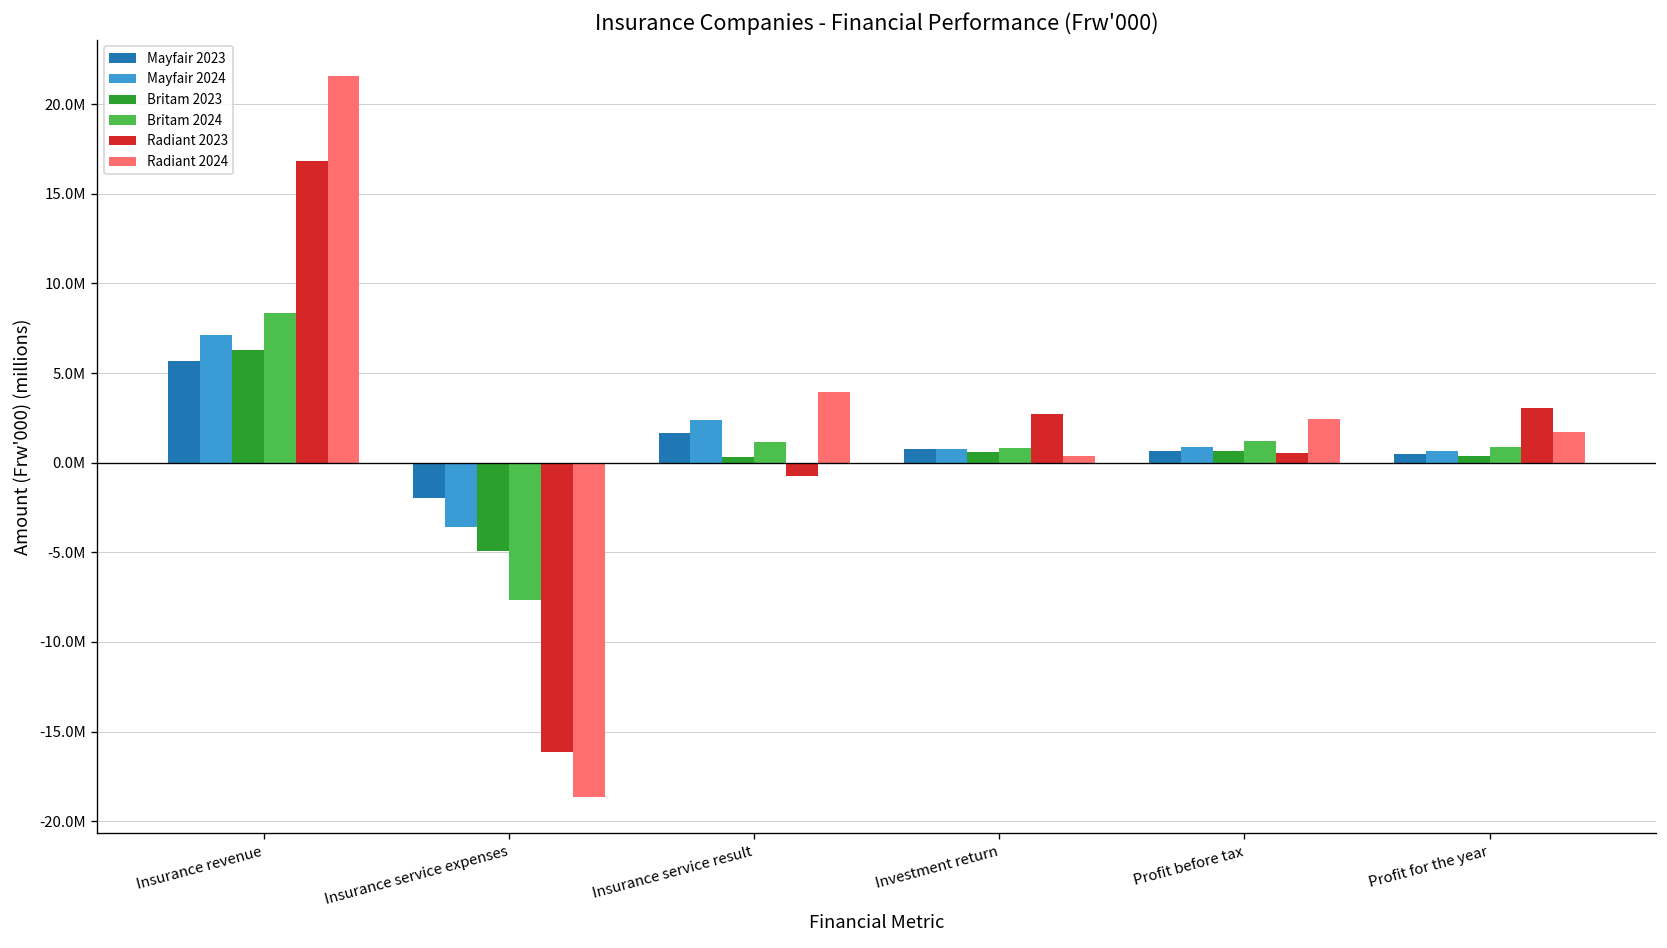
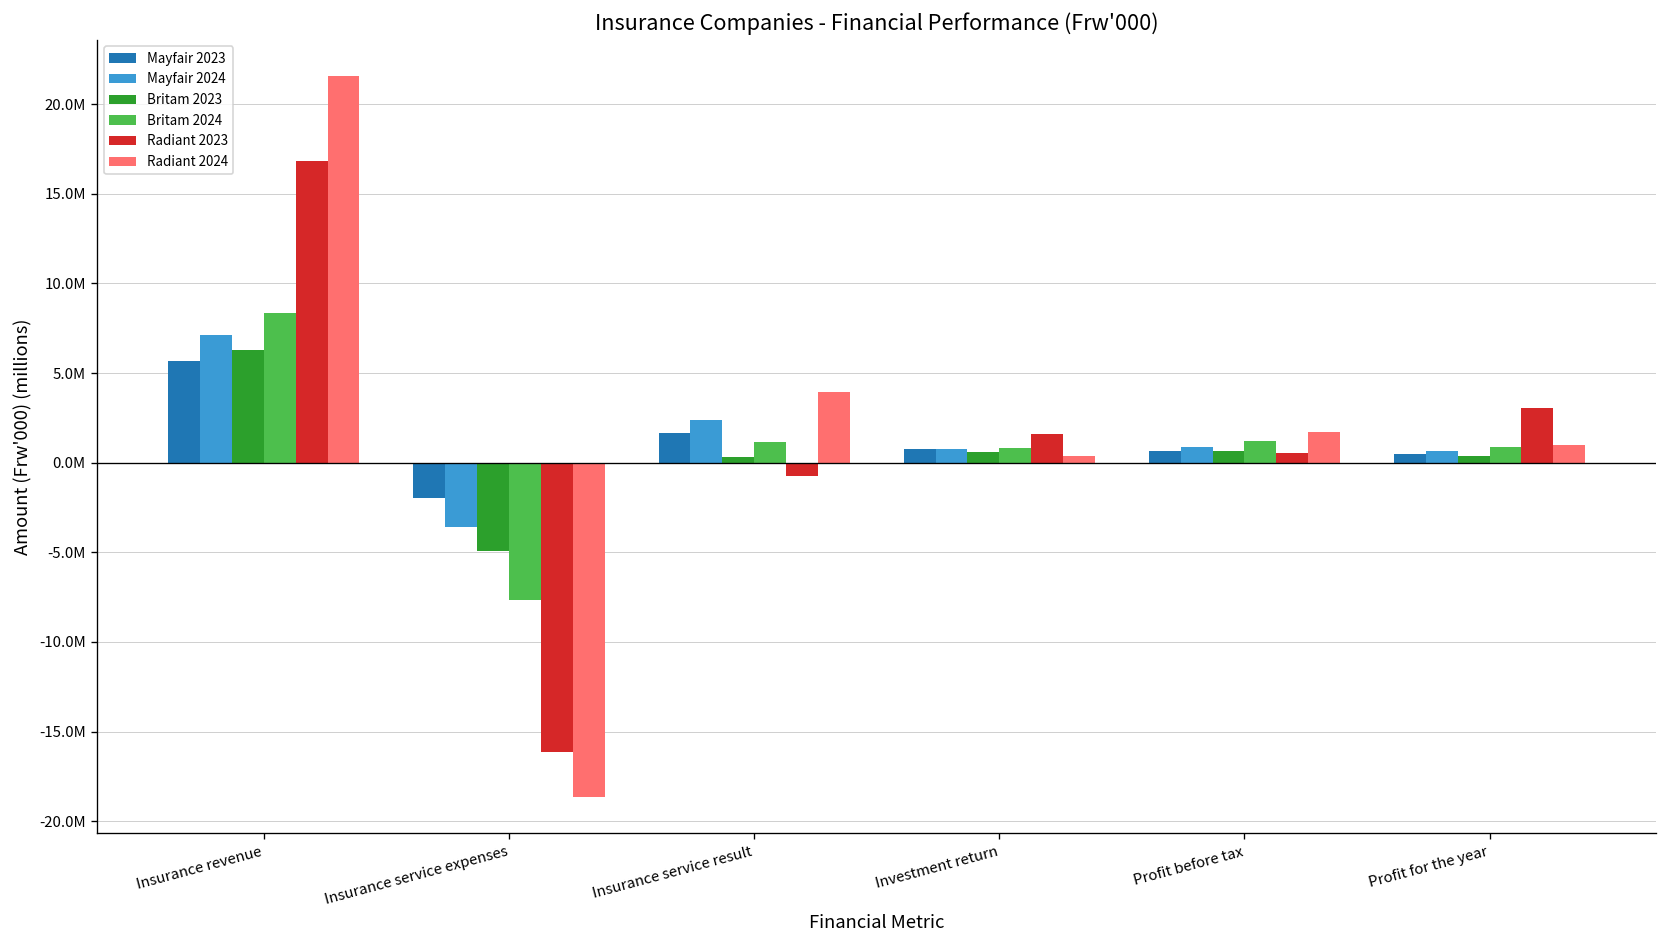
Radiant 2023, Investment return: 2700000 -> 1600000
Radiant 2024, Profit before tax: 2500000 -> 1700000
Radiant 2024, Profit for the year: 1700000 -> 1000000
